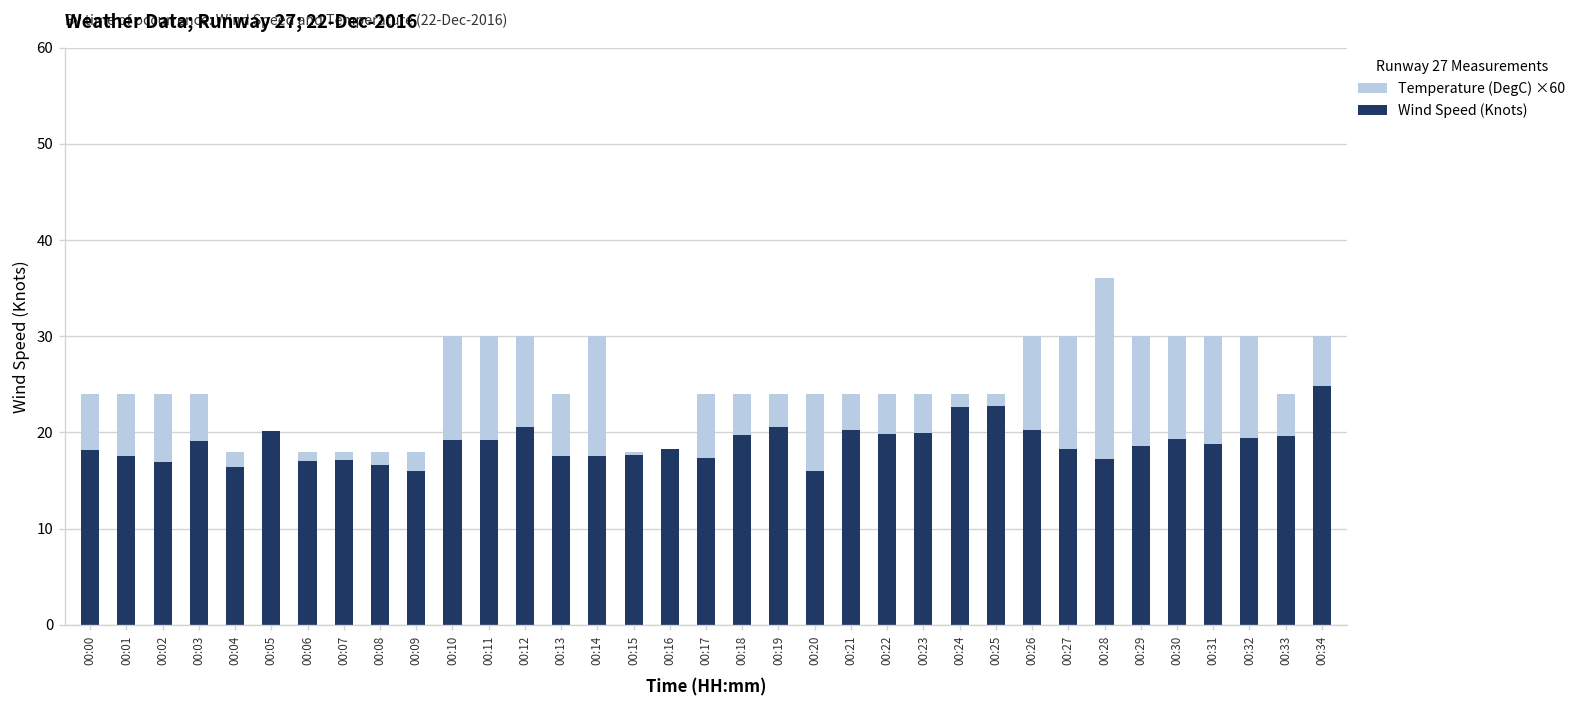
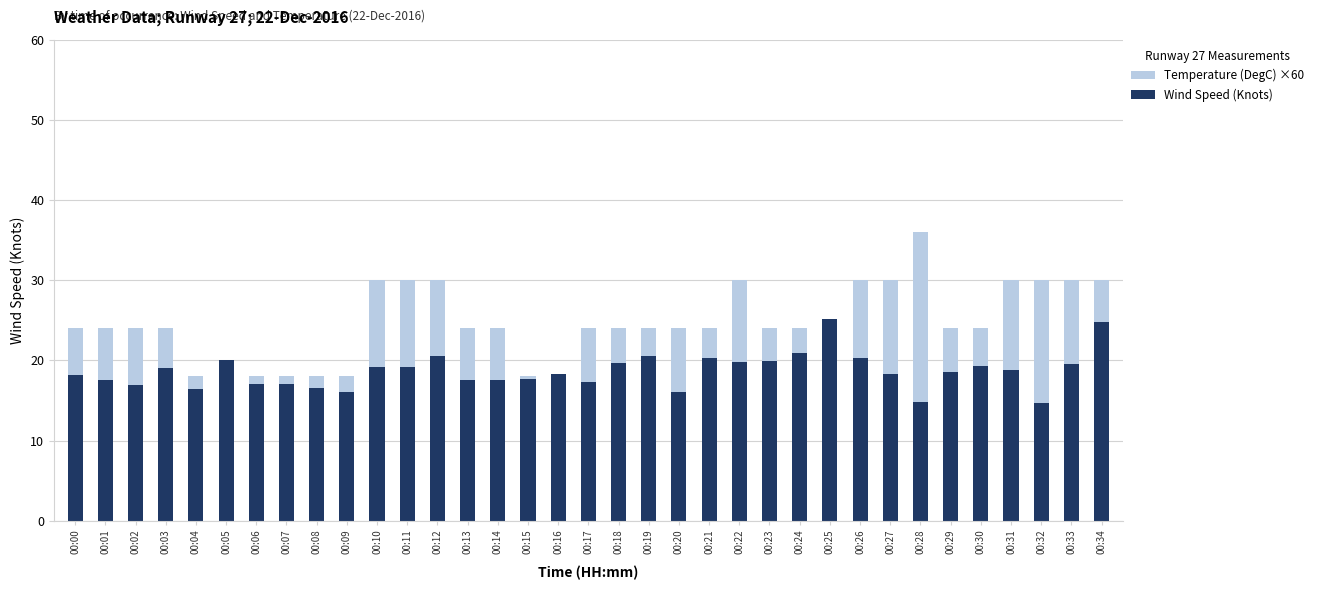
Temperature (DegC) ×60, 00:14: 30 -> 24
Temperature (DegC) ×60, 00:22: 24 -> 30
Wind Speed (Knots), 00:24: 23 -> 21
Wind Speed (Knots), 00:25: 23 -> 25
Wind Speed (Knots), 00:28: 17 -> 15
Temperature (DegC) ×60, 00:29: 30 -> 24
Temperature (DegC) ×60, 00:30: 30 -> 24
Wind Speed (Knots), 00:32: 19 -> 15
Temperature (DegC) ×60, 00:33: 24 -> 30
